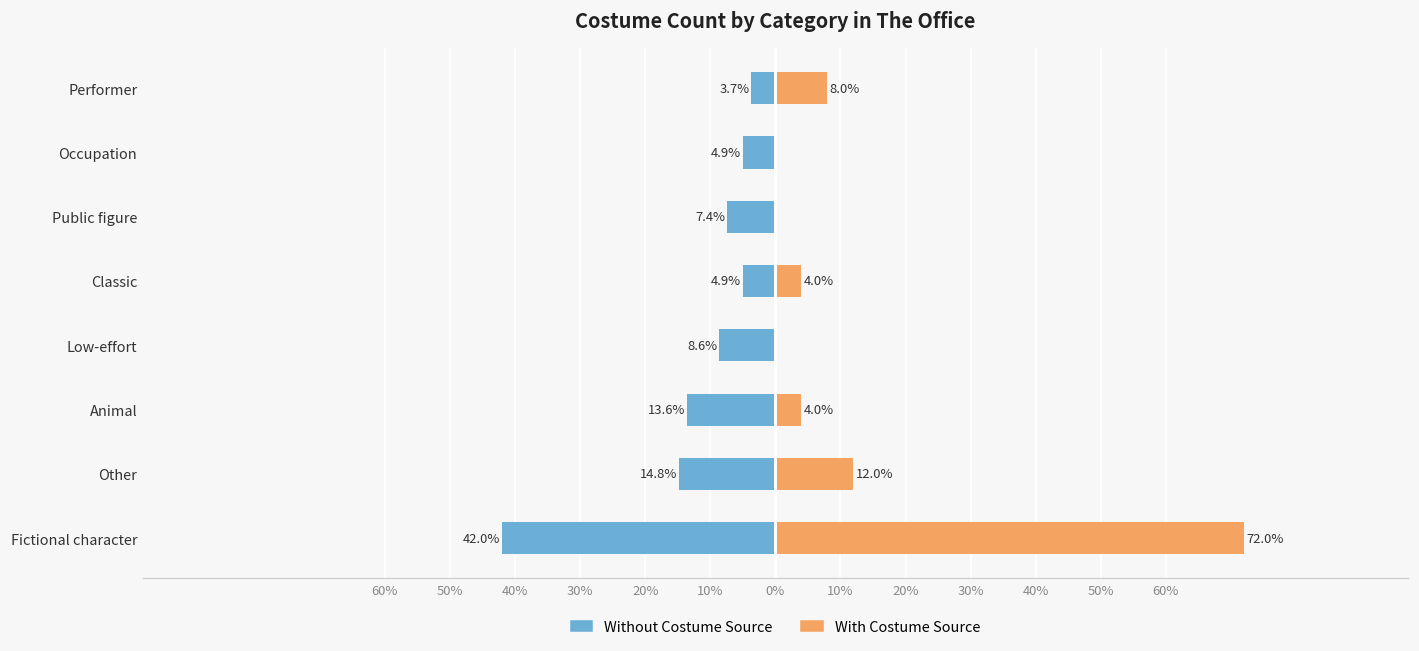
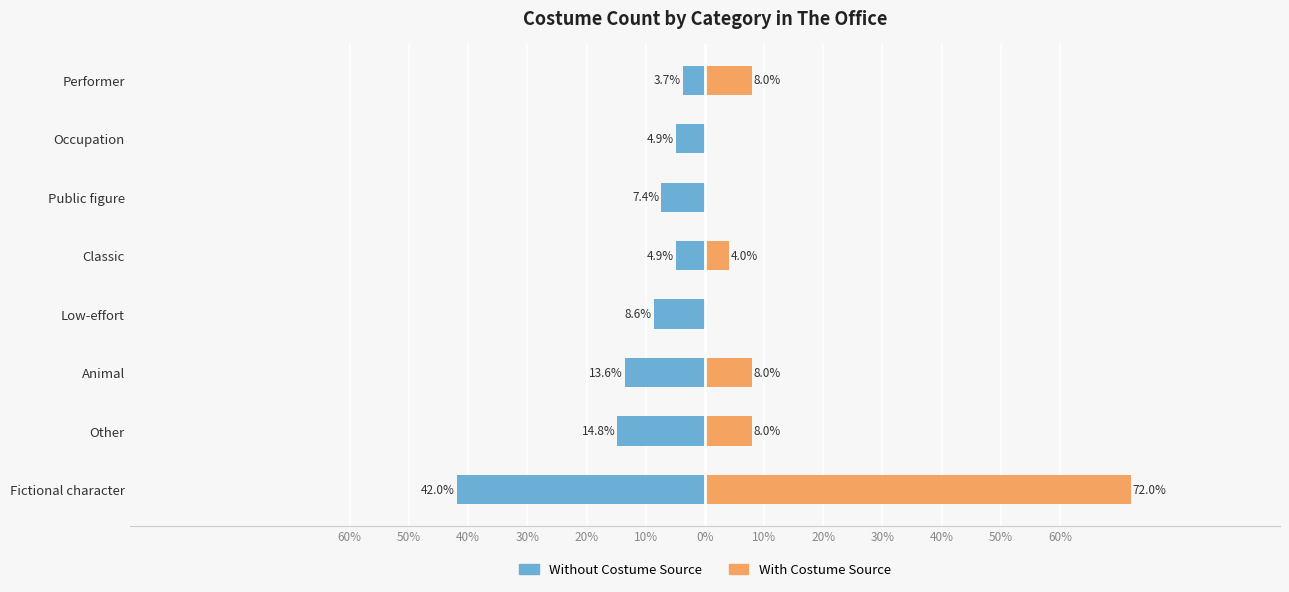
With Costume Source, Animal: 4.0% -> 8.0%
With Costume Source, Other: 12.0% -> 8.0%
